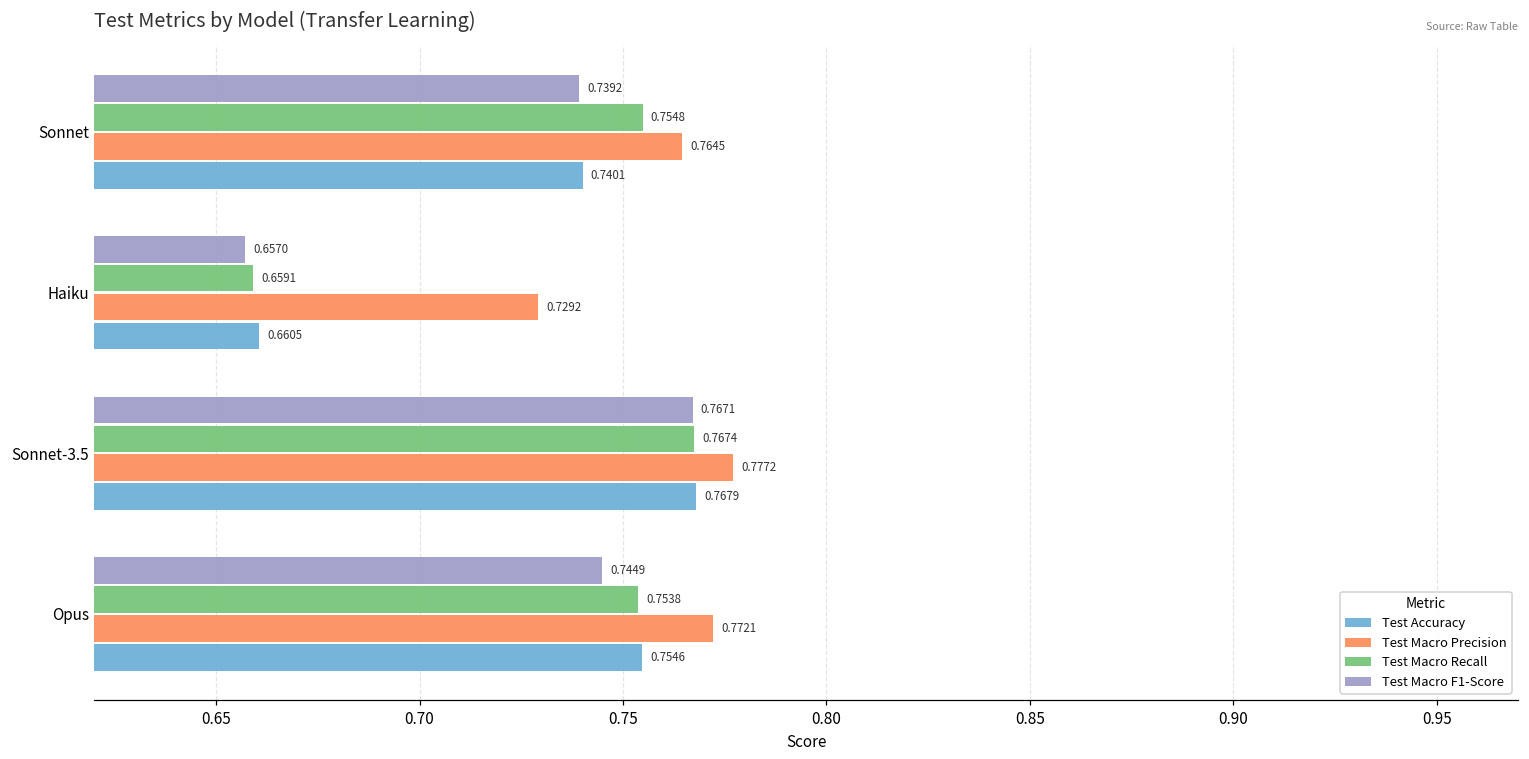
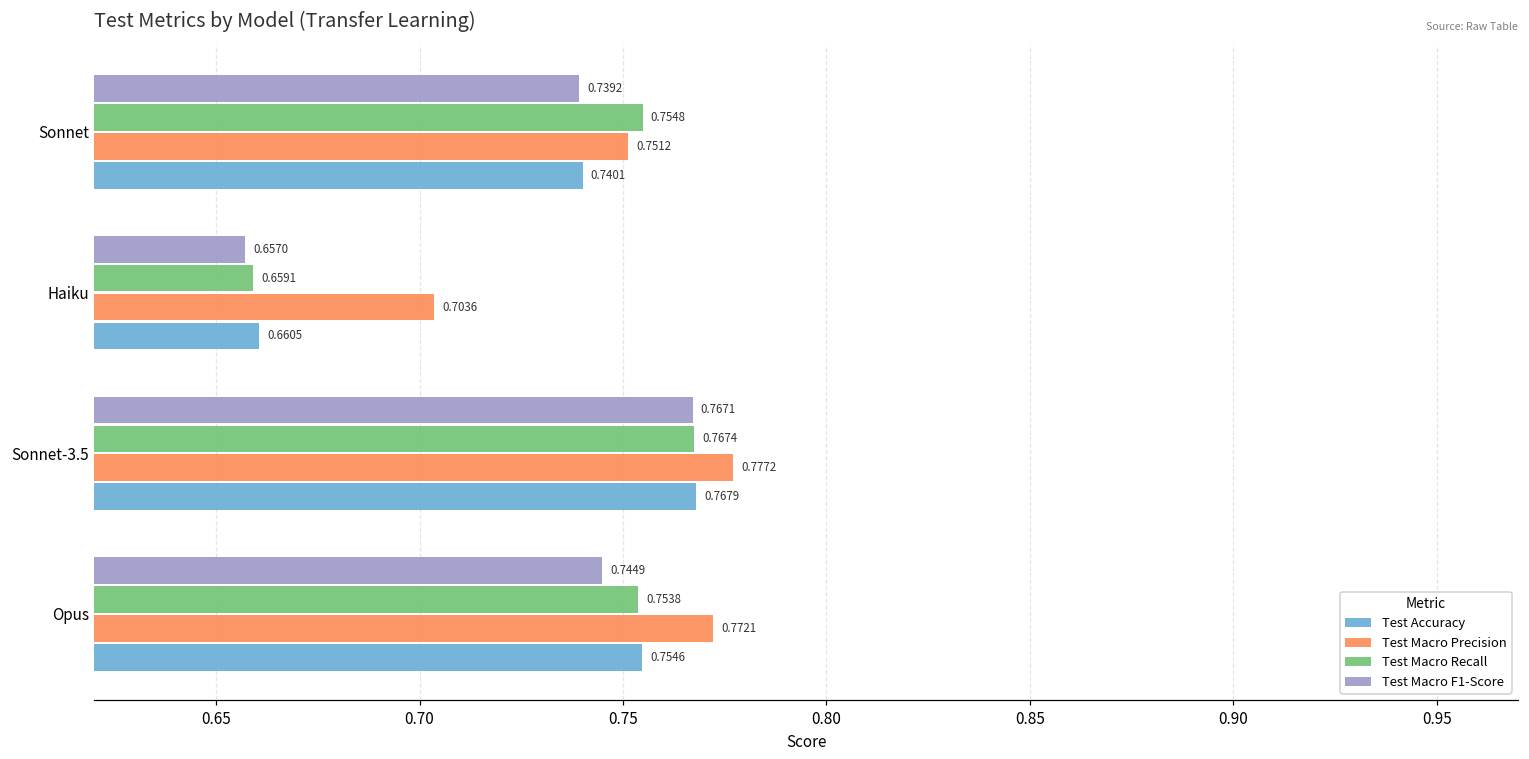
Test Macro Precision, Sonnet: 0.7645 -> 0.7512
Test Macro Precision, Haiku: 0.7292 -> 0.7036
